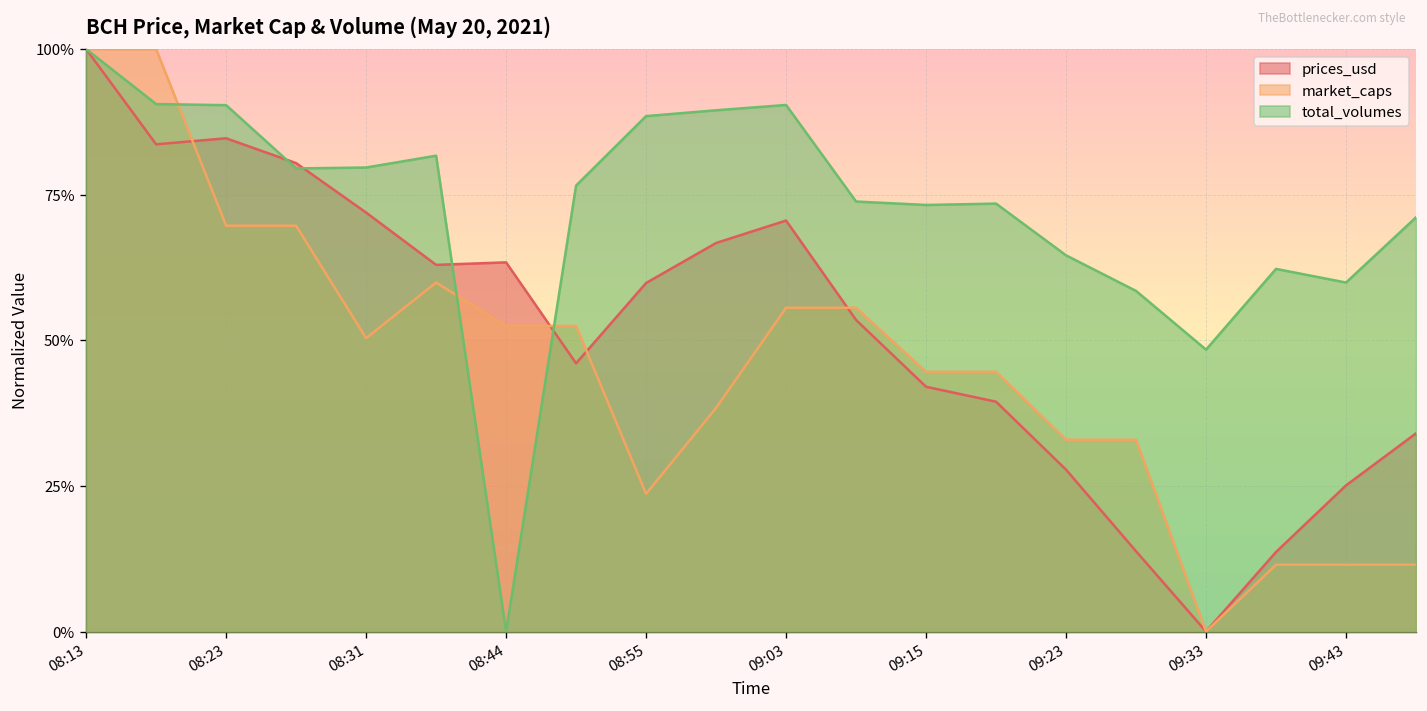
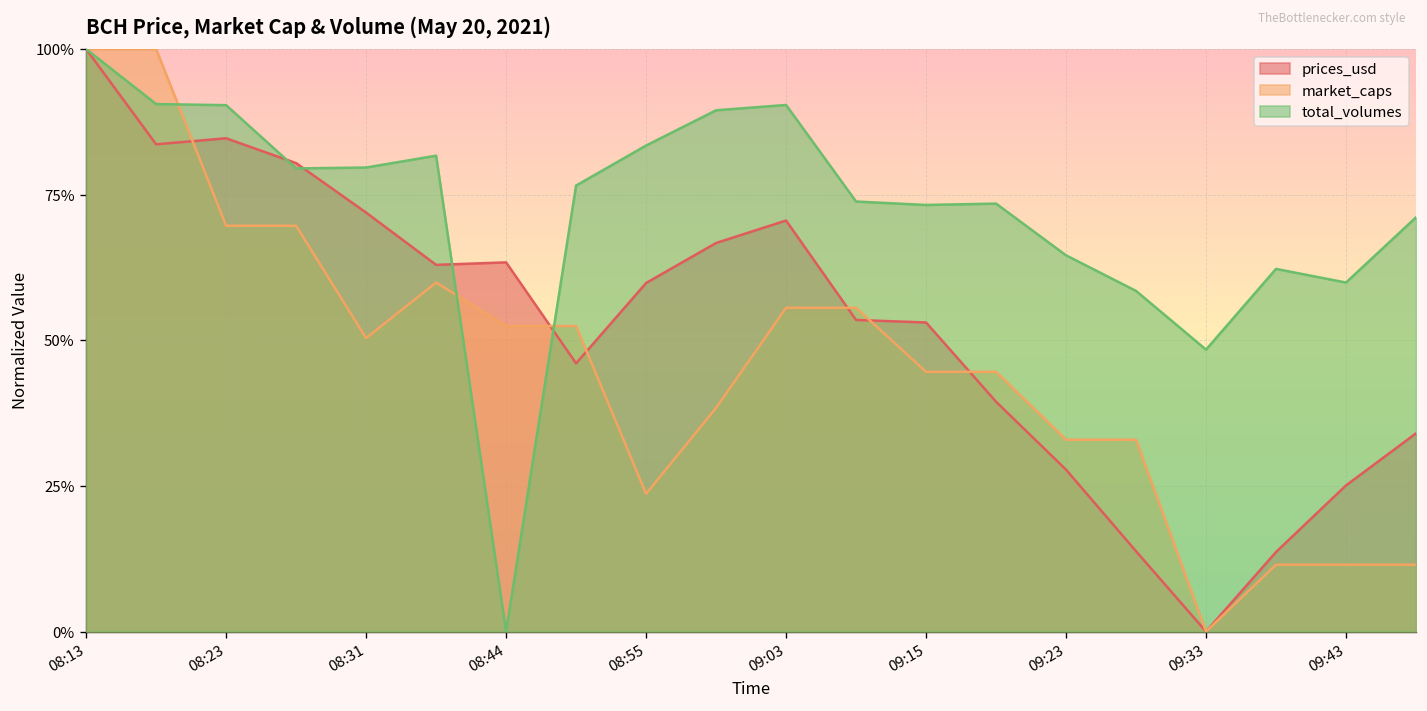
total_volumes, 08:55: 88% -> 83%
prices_usd, 09:15: 42% -> 53%
